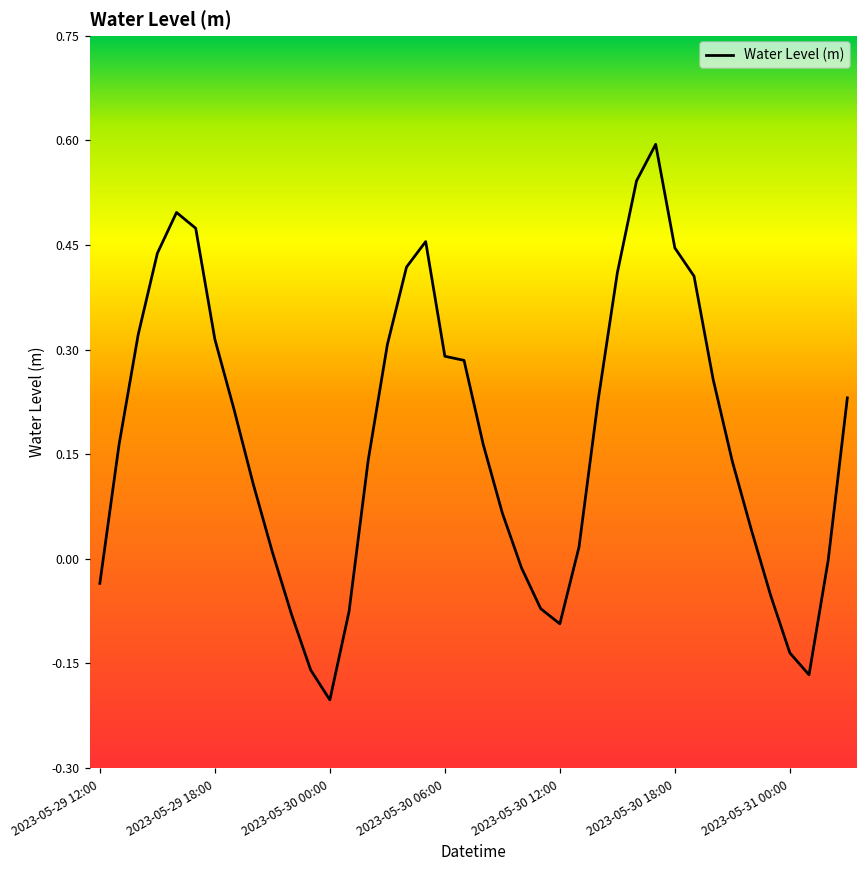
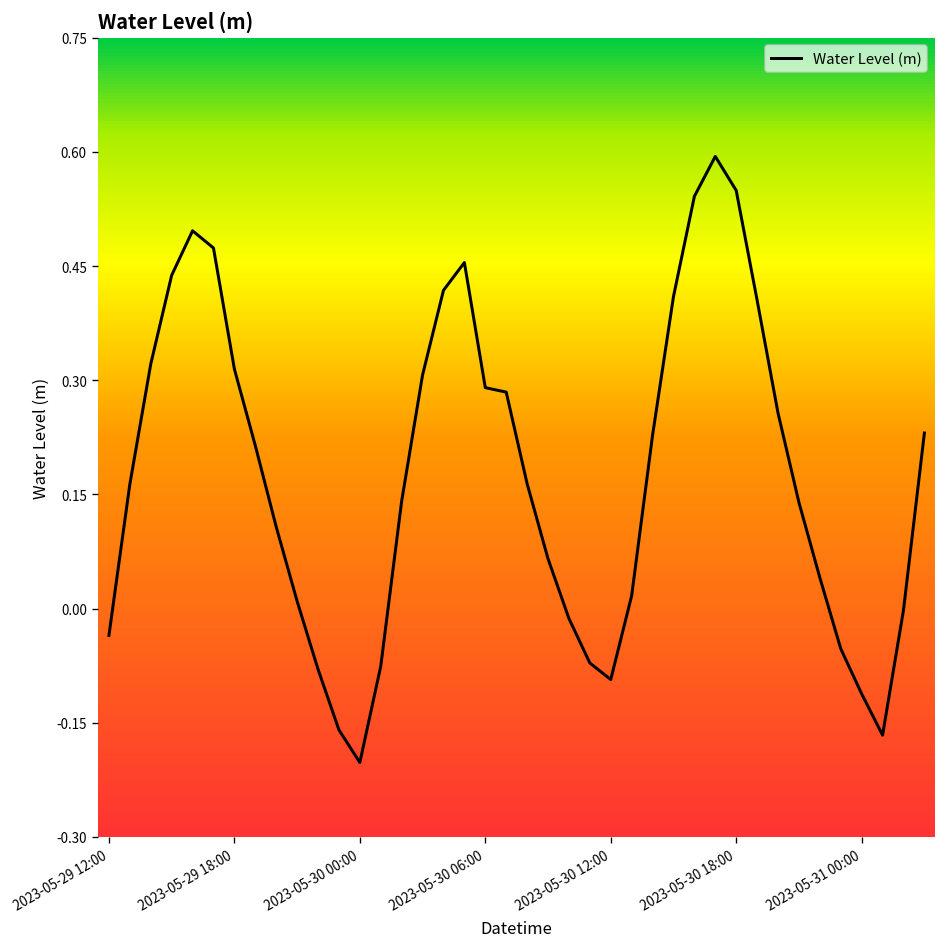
2023-05-30 18:00: 0.45 -> 0.55
2023-05-31 00:00: -0.13 -> -0.11
